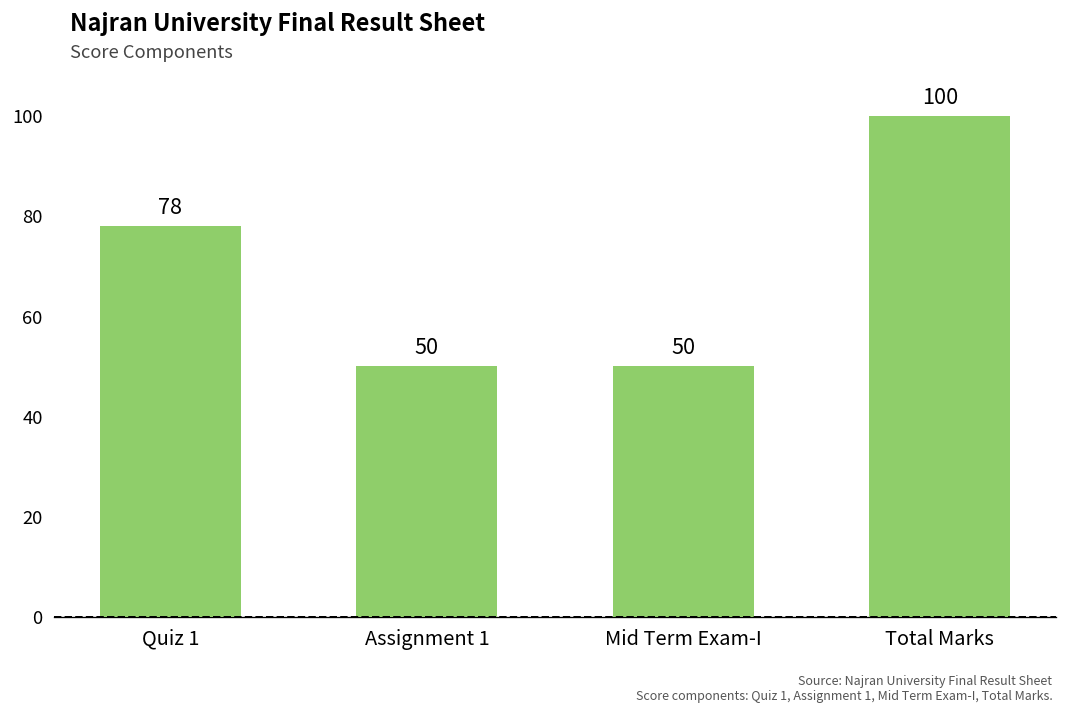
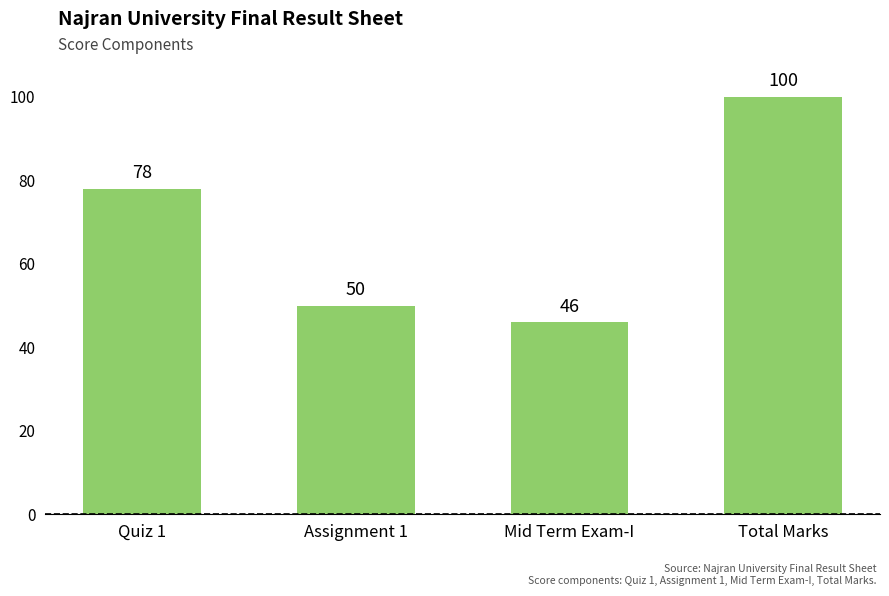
Mid Term Exam-I: 50 -> 46
